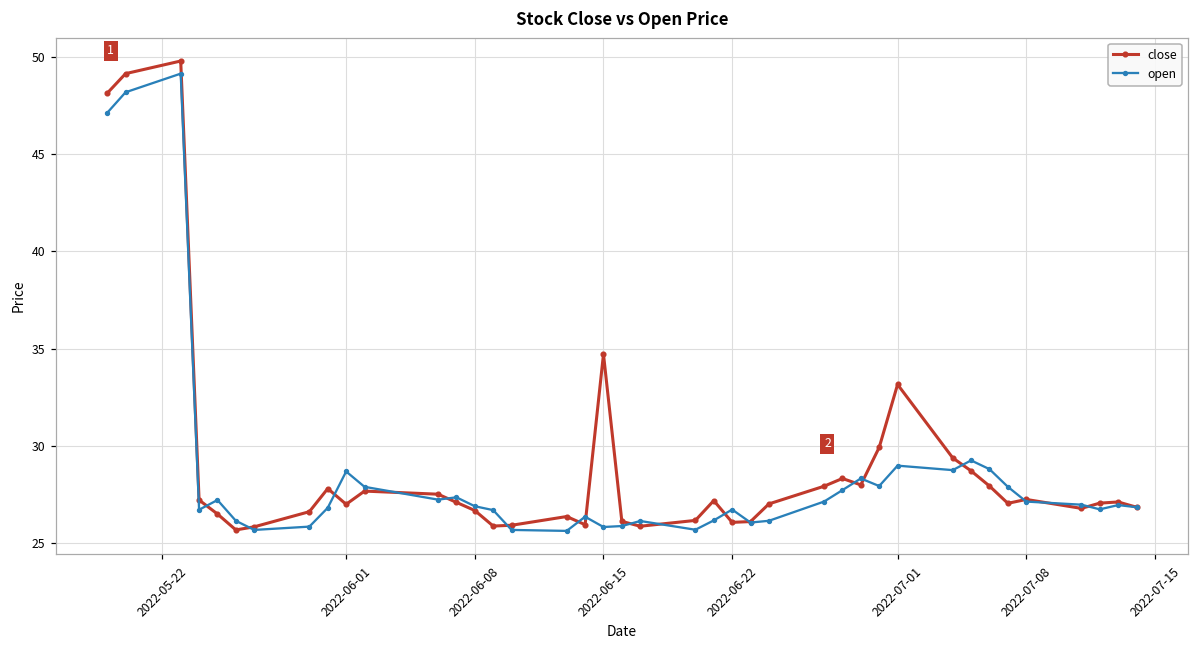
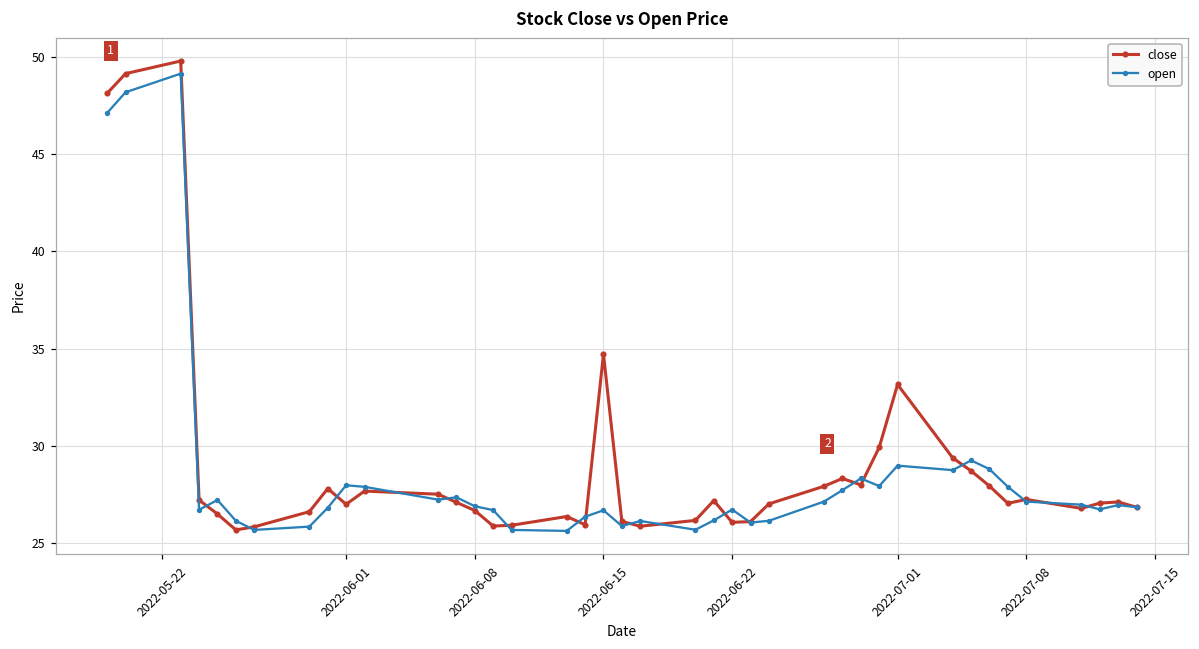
open, 2022-06-01: 28.7 -> 28.0
open, 2022-06-15: 25.8 -> 26.7
